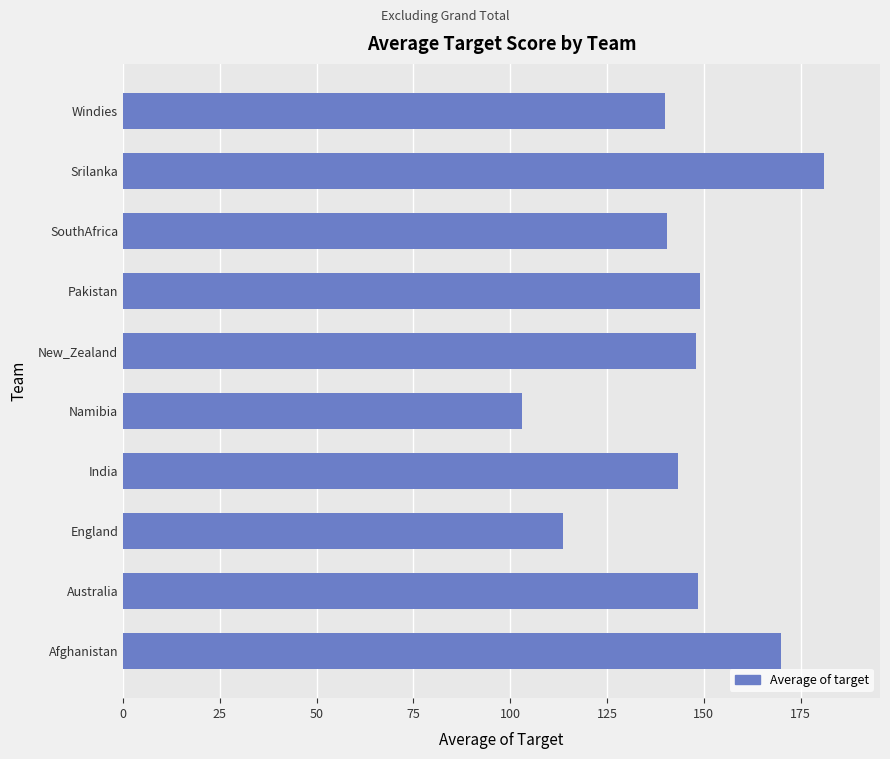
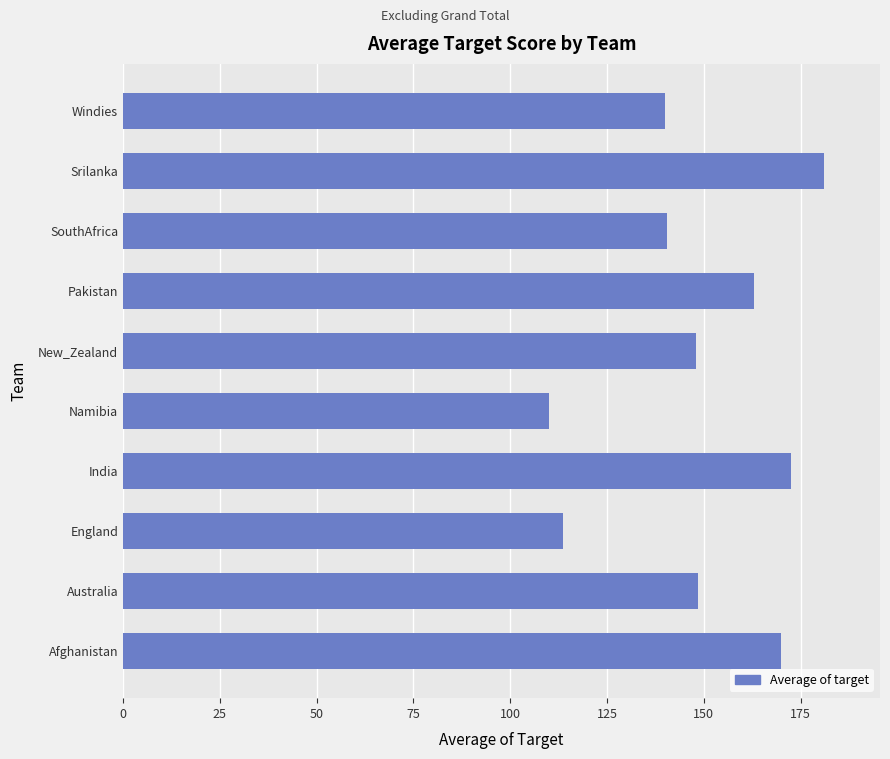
Pakistan: 149 -> 163
Namibia: 103 -> 110
India: 143 -> 172
